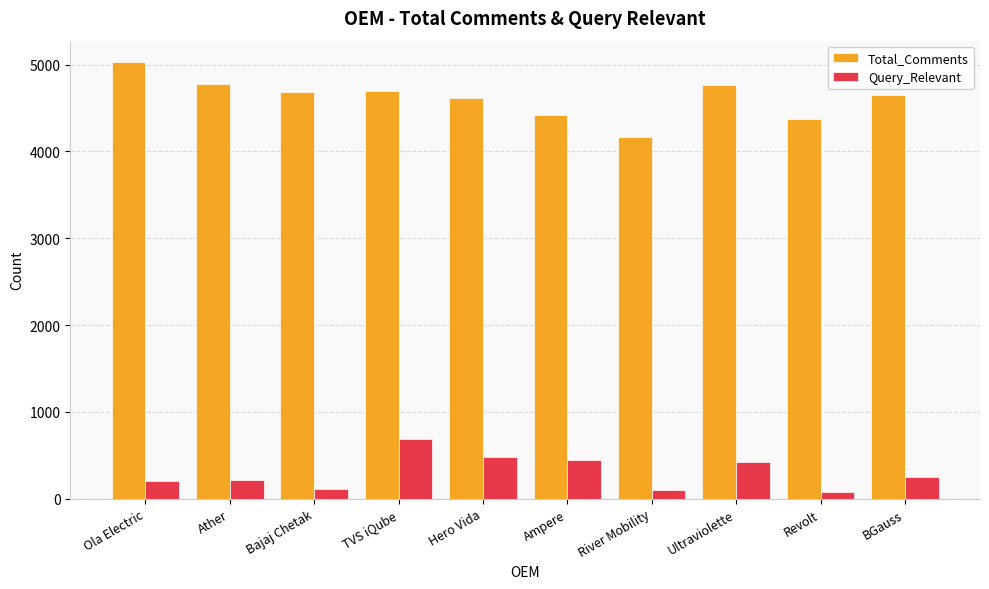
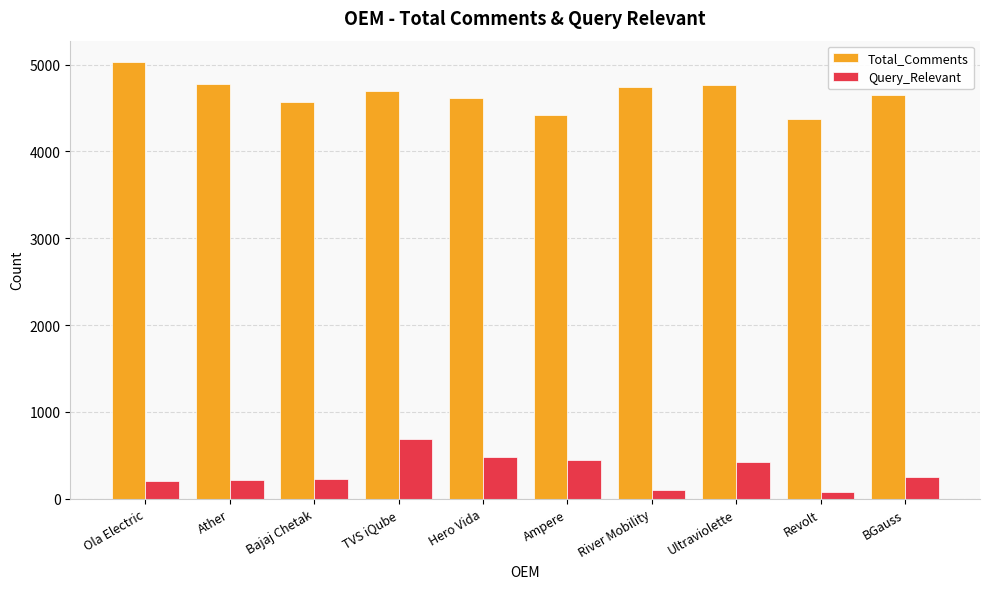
Total_Comments, Bajaj Chetak: 4700 -> 4600
Query_Relevant, Bajaj Chetak: 100 -> 200
Total_Comments, River Mobility: 4200 -> 4700
